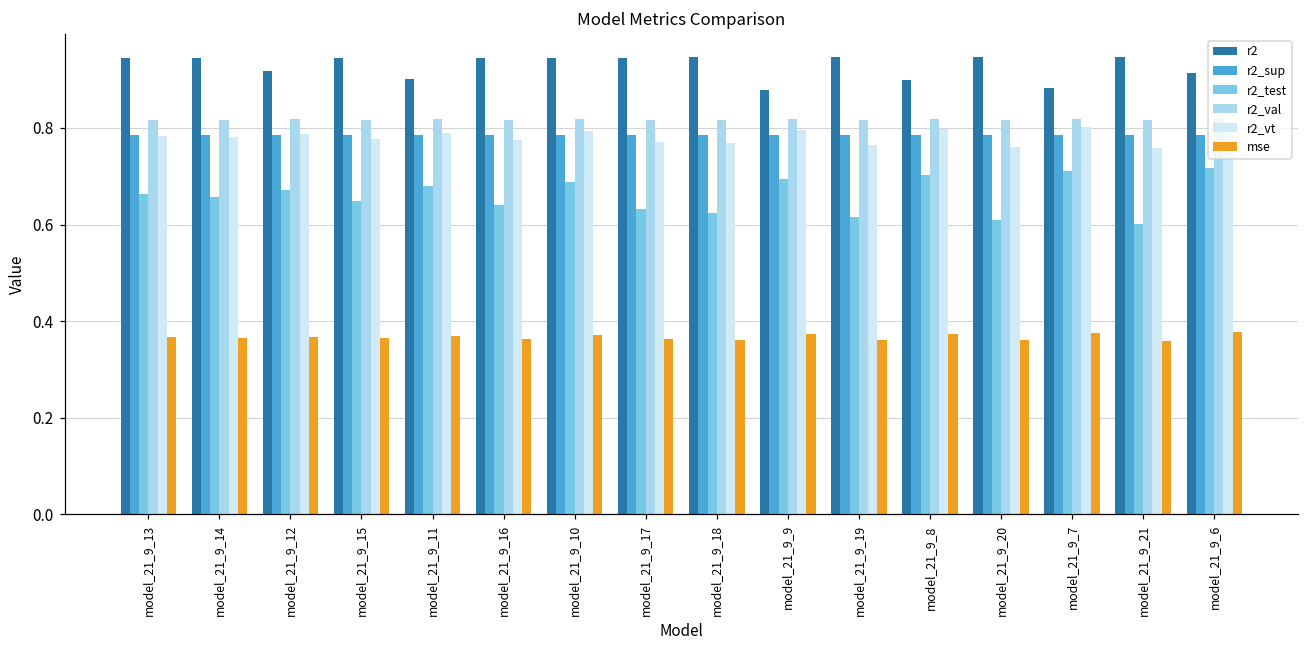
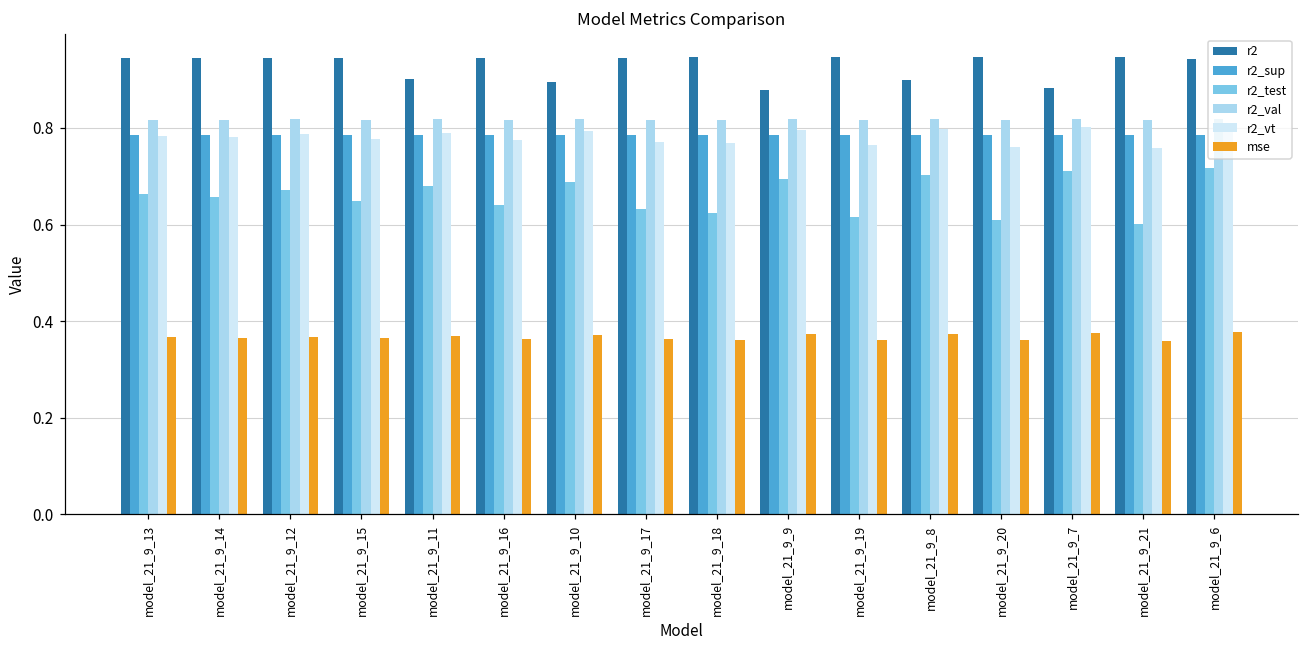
r2, model_21_9_12: 0.92 -> 0.94
r2, model_21_9_10: 0.94 -> 0.89
r2, model_21_9_6: 0.91 -> 0.94
